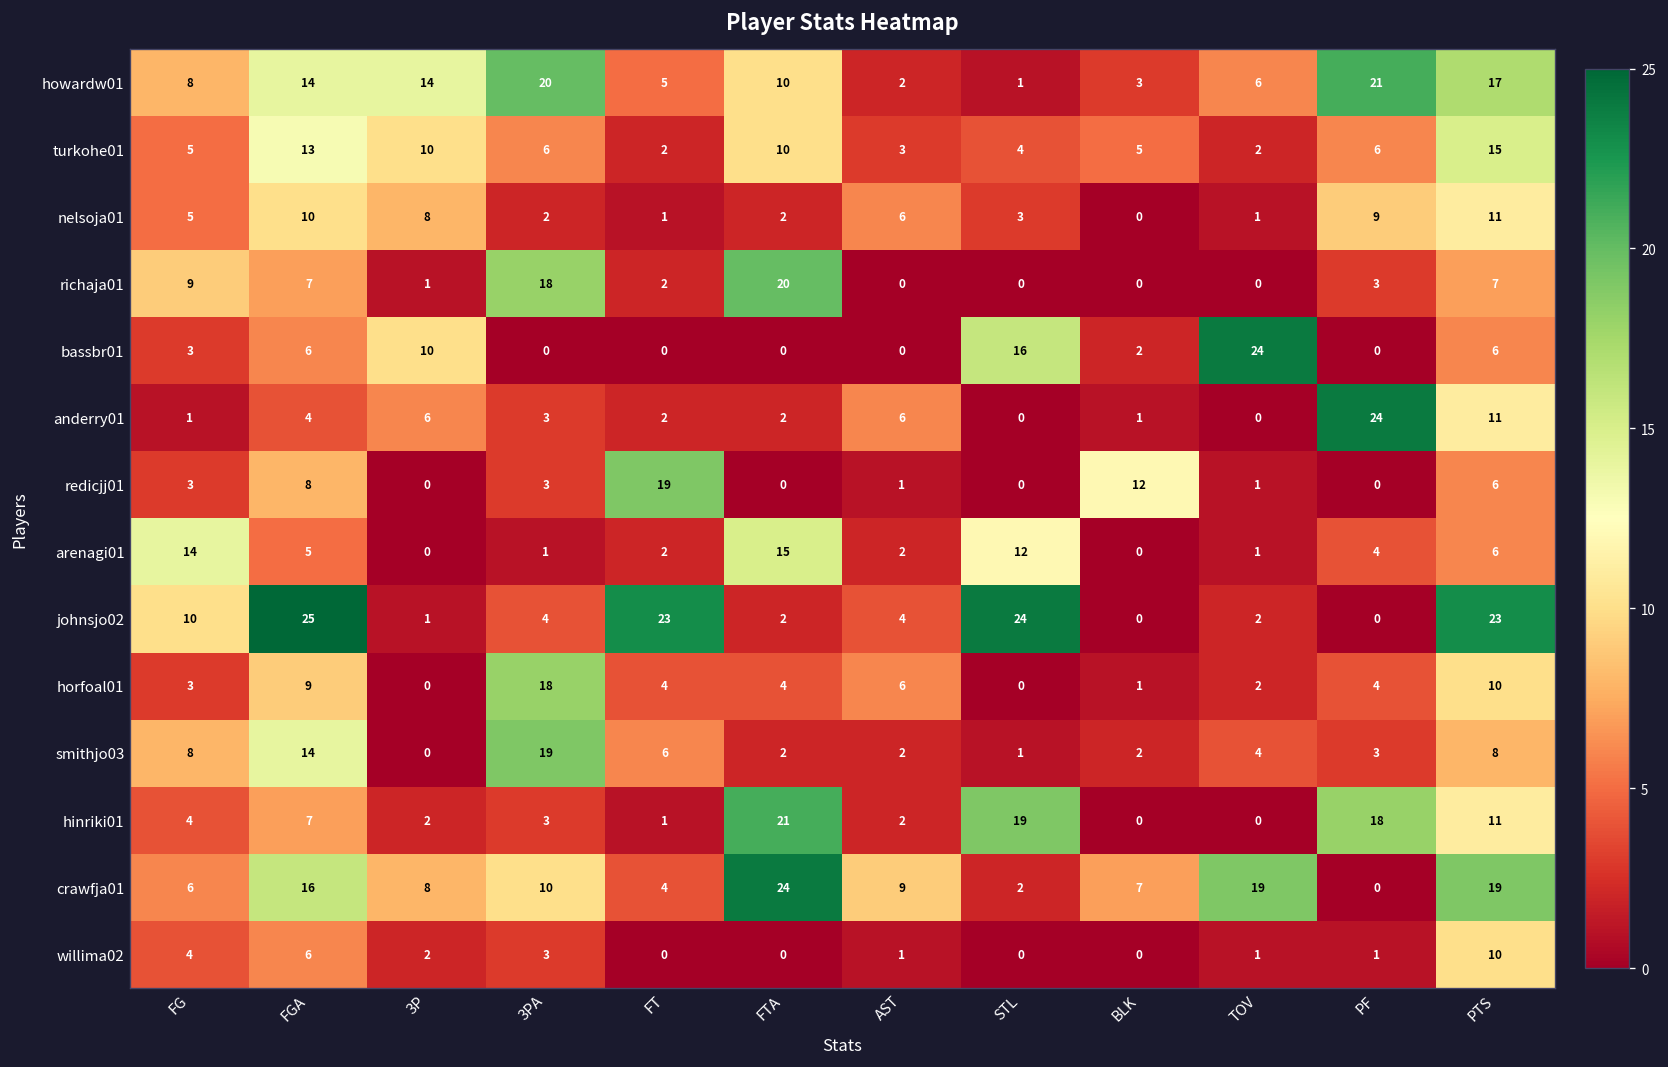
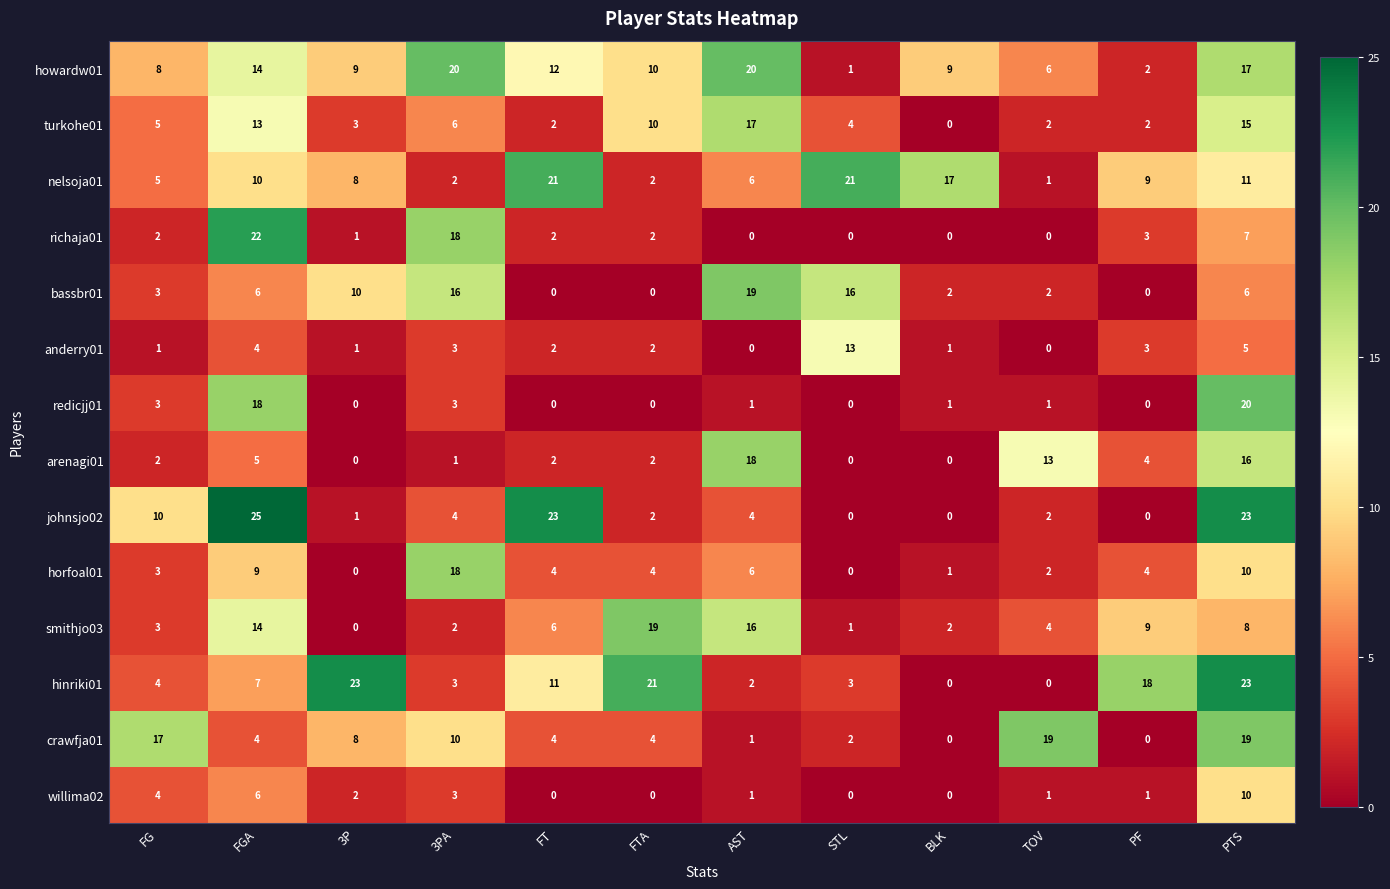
howardw01, 3P: 14 -> 9
howardw01, FT: 5 -> 12
howardw01, AST: 2 -> 20
howardw01, BLK: 3 -> 9
howardw01, PF: 21 -> 2
turkohe01, 3P: 10 -> 3
turkohe01, AST: 3 -> 17
turkohe01, BLK: 5 -> 0
turkohe01, PF: 6 -> 2
nelsoja01, FT: 1 -> 21
nelsoja01, STL: 3 -> 21
nelsoja01, BLK: 0 -> 17
richaja01, FG: 9 -> 2
richaja01, FGA: 7 -> 22
richaja01, FTA: 20 -> 2
bassbr01, 3PA: 0 -> 16
bassbr01, AST: 0 -> 19
bassbr01, TOV: 24 -> 2
anderry01, 3P: 6 -> 1
anderry01, AST: 6 -> 0
anderry01, STL: 0 -> 13
anderry01, PF: 24 -> 3
anderry01, PTS: 11 -> 5
redicjj01, FGA: 8 -> 18
redicjj01, FT: 19 -> 0
redicjj01, BLK: 12 -> 1
redicjj01, PTS: 6 -> 20
arenagi01, FG: 14 -> 2
arenagi01, FTA: 15 -> 2
arenagi01, AST: 2 -> 18
arenagi01, STL: 12 -> 0
arenagi01, TOV: 1 -> 13
arenagi01, PTS: 6 -> 16
johnsjo02, STL: 24 -> 0
smithjo03, FG: 8 -> 3
smithjo03, 3PA: 19 -> 2
smithjo03, FTA: 2 -> 19
smithjo03, AST: 2 -> 16
smithjo03, PF: 3 -> 9
hinriki01, 3P: 2 -> 23
hinriki01, FT: 1 -> 11
hinriki01, STL: 19 -> 3
hinriki01, PTS: 11 -> 23
crawfja01, FG: 6 -> 17
crawfja01, FGA: 16 -> 4
crawfja01, FTA: 24 -> 4
crawfja01, AST: 9 -> 1
crawfja01, BLK: 7 -> 0
